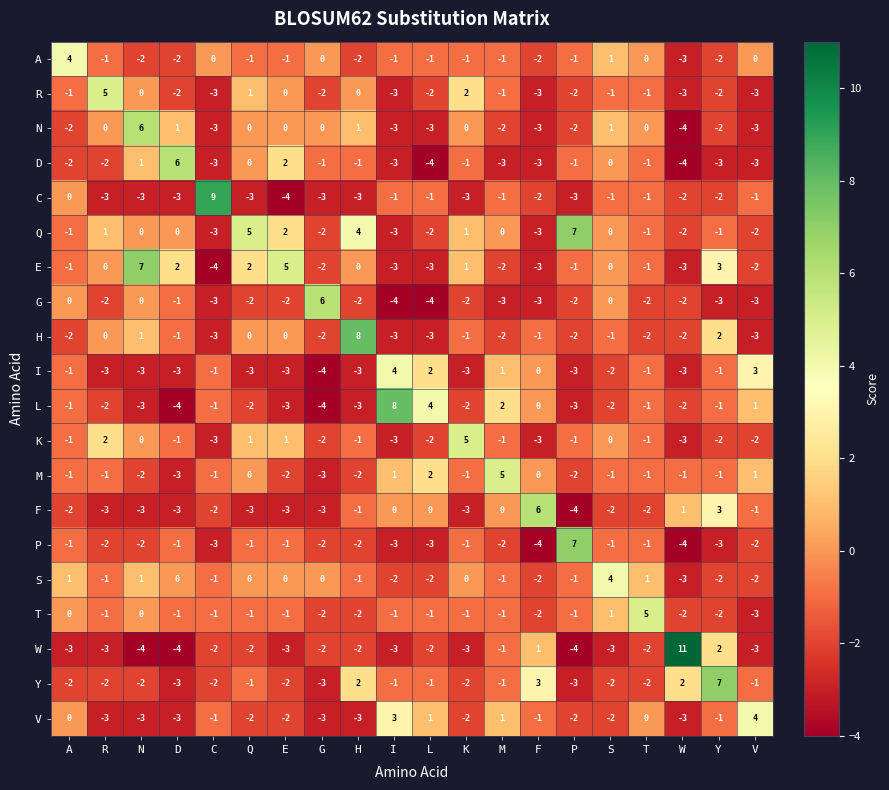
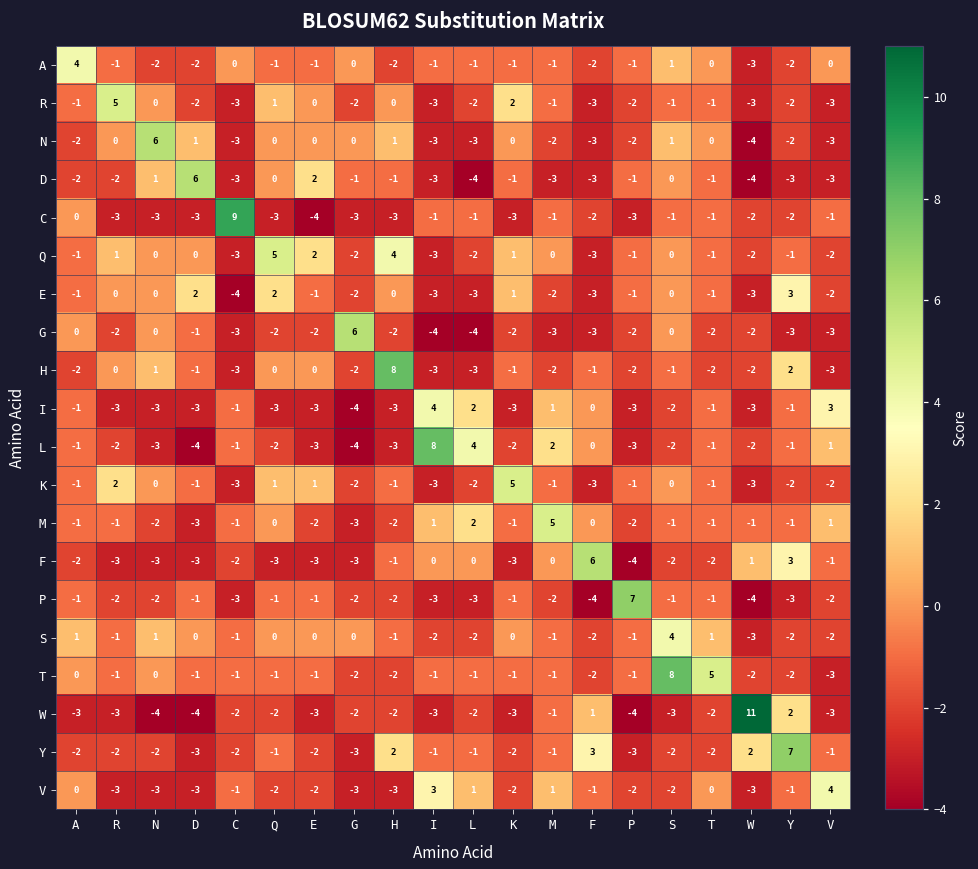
Q, P: 7 -> -1
E, N: 7 -> 0
E, E: 5 -> -1
T, S: 1 -> 8
